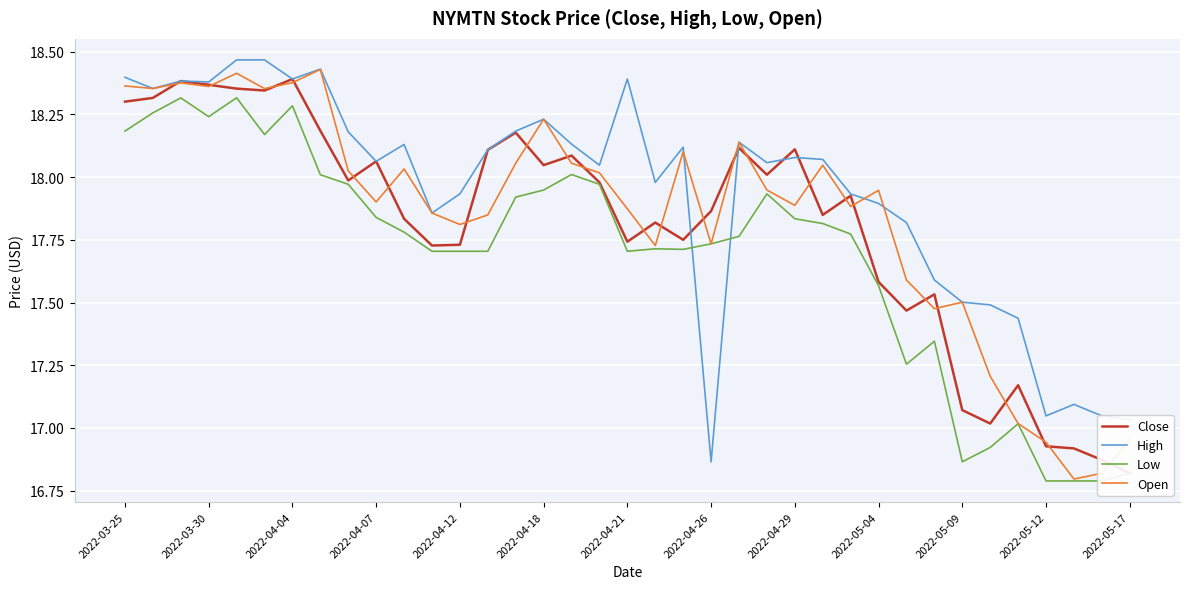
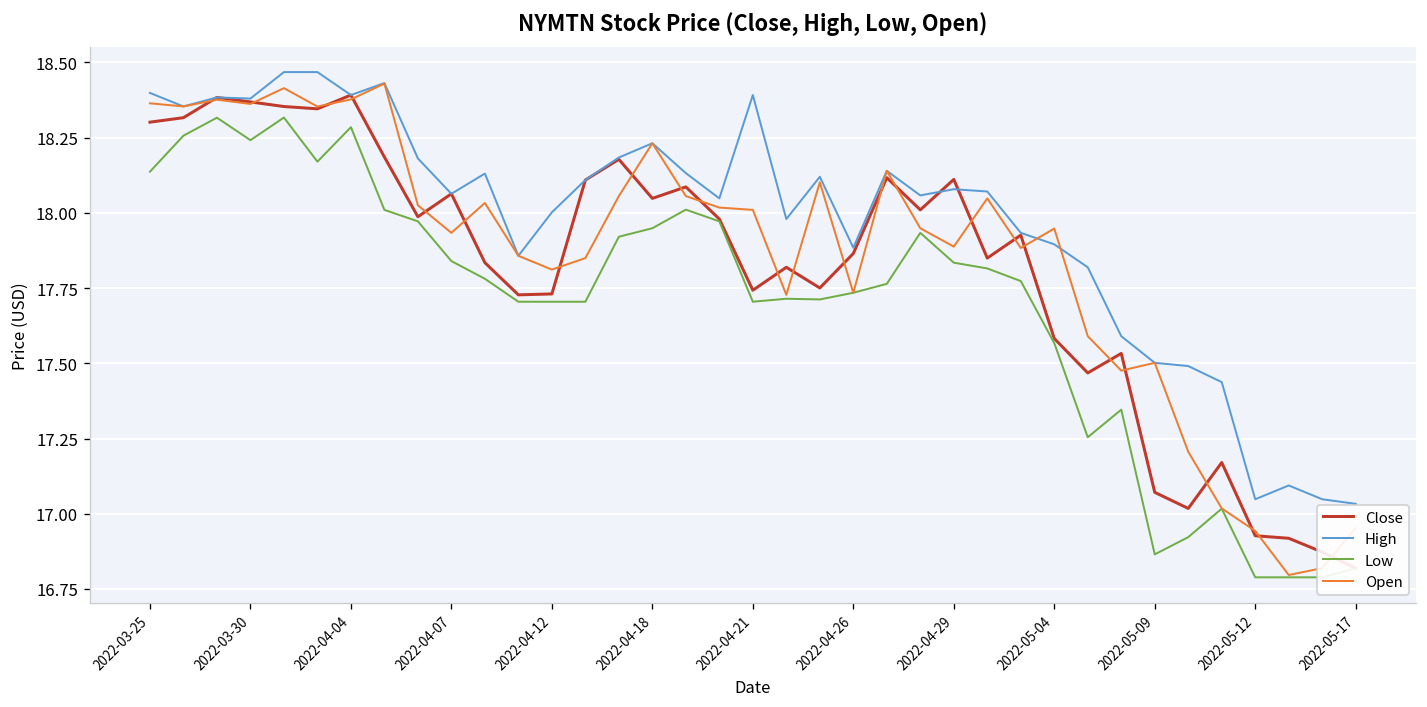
Low, 2022-03-25: 18.18 -> 18.14
Open, 2022-04-07: 17.90 -> 17.93
High, 2022-04-12: 17.93 -> 18.00
Open, 2022-04-21: 17.87 -> 18.01
High, 2022-04-26: 16.86 -> 17.88
